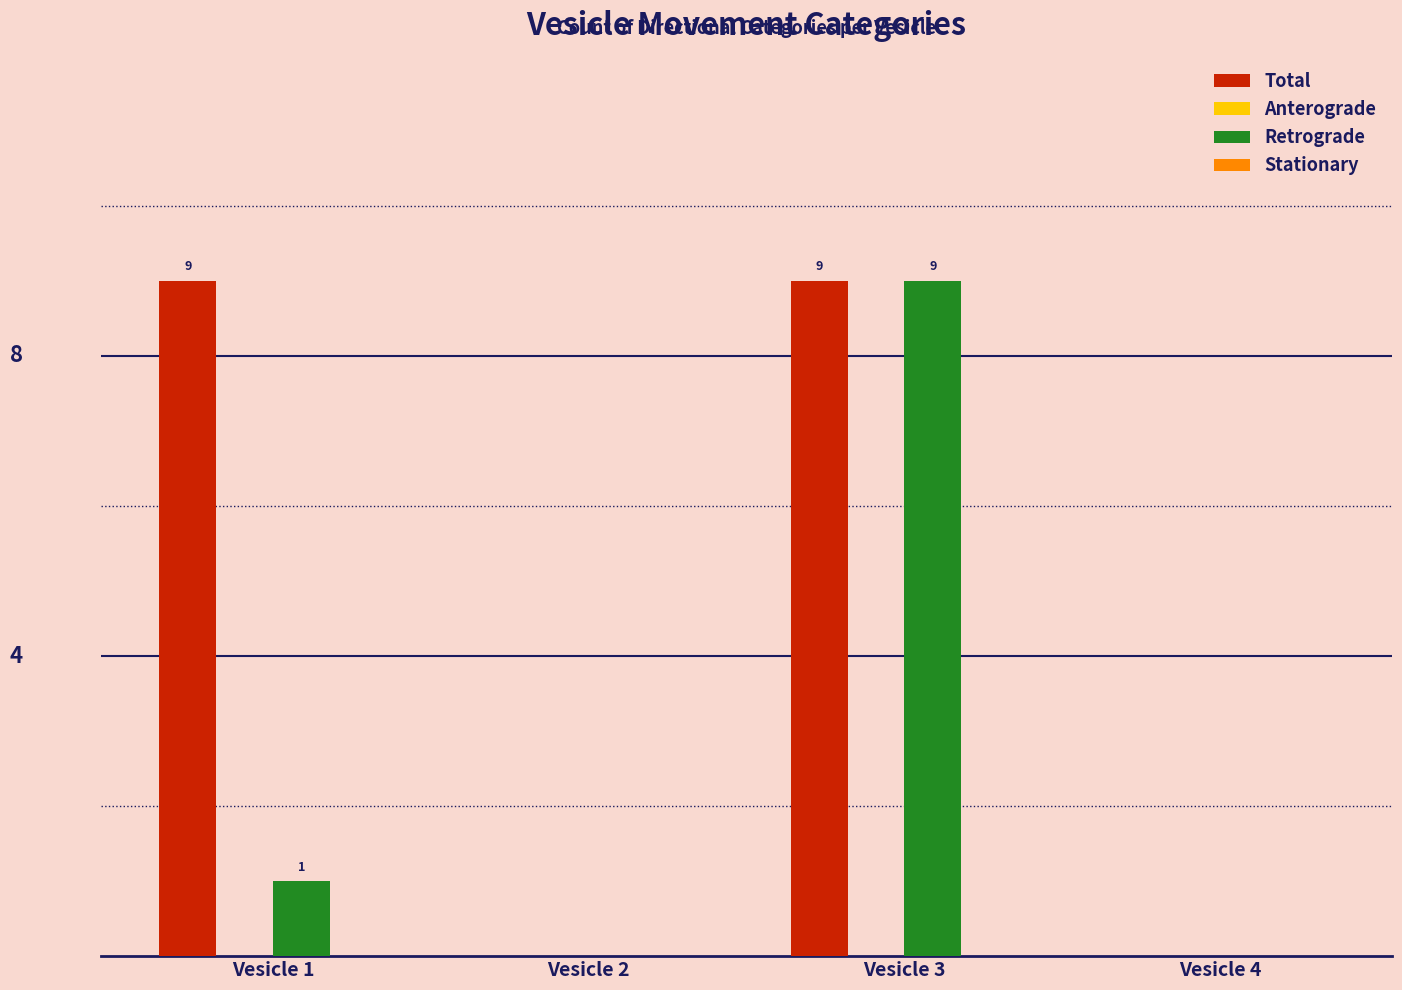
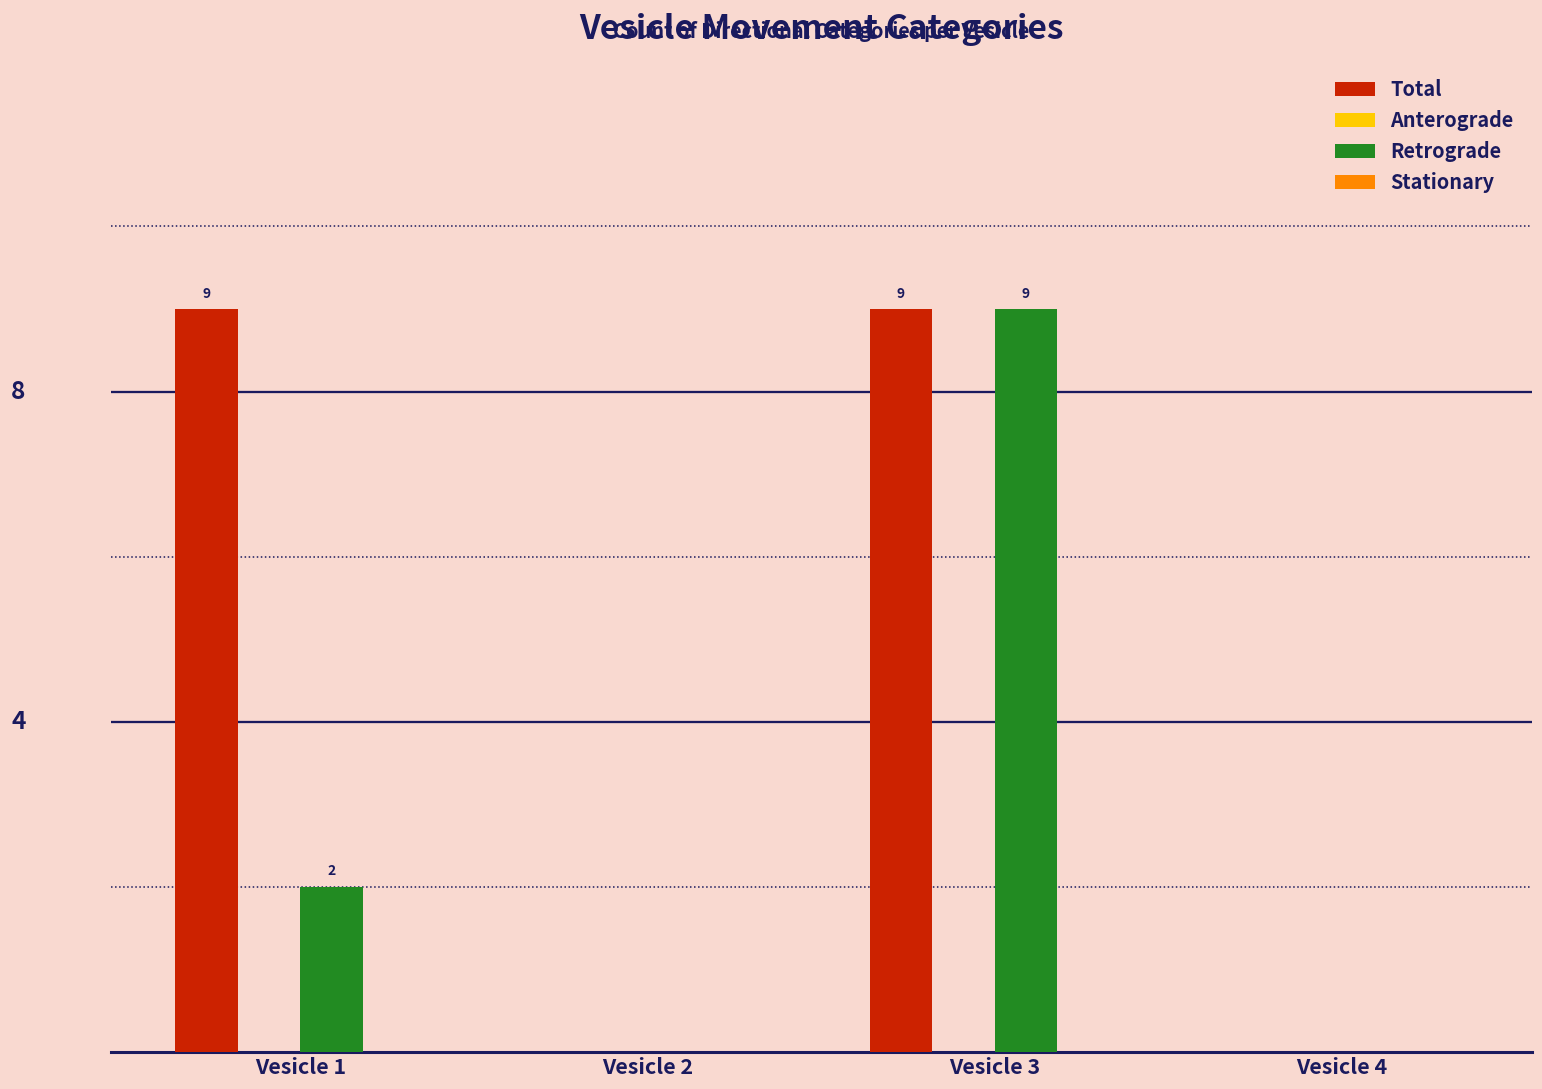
Retrograde, Vesicle 1: 1 -> 2
